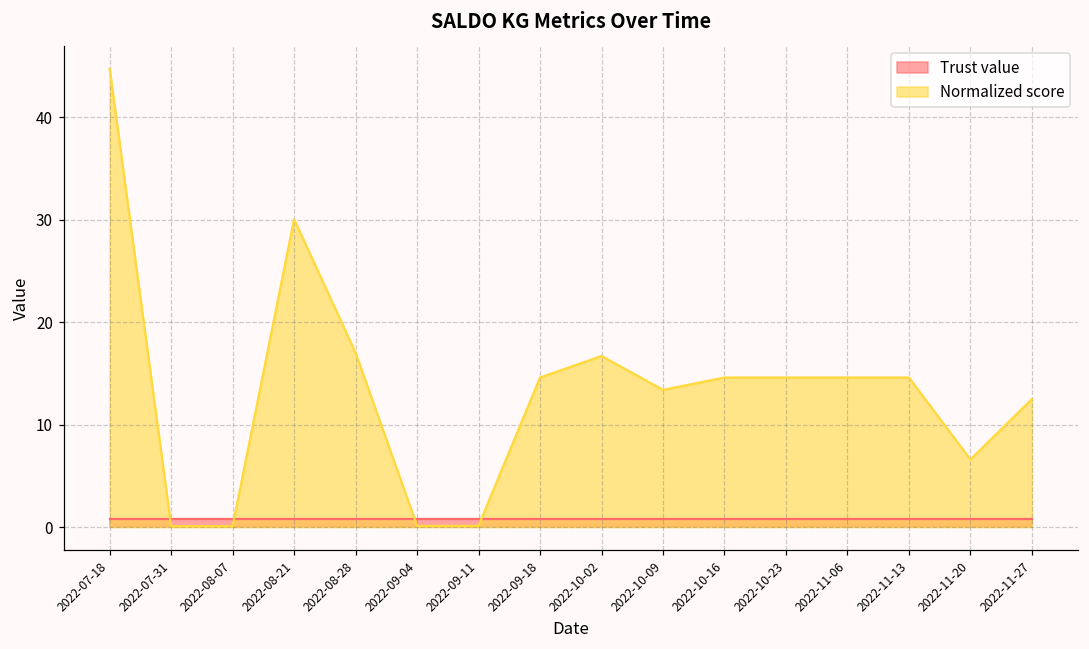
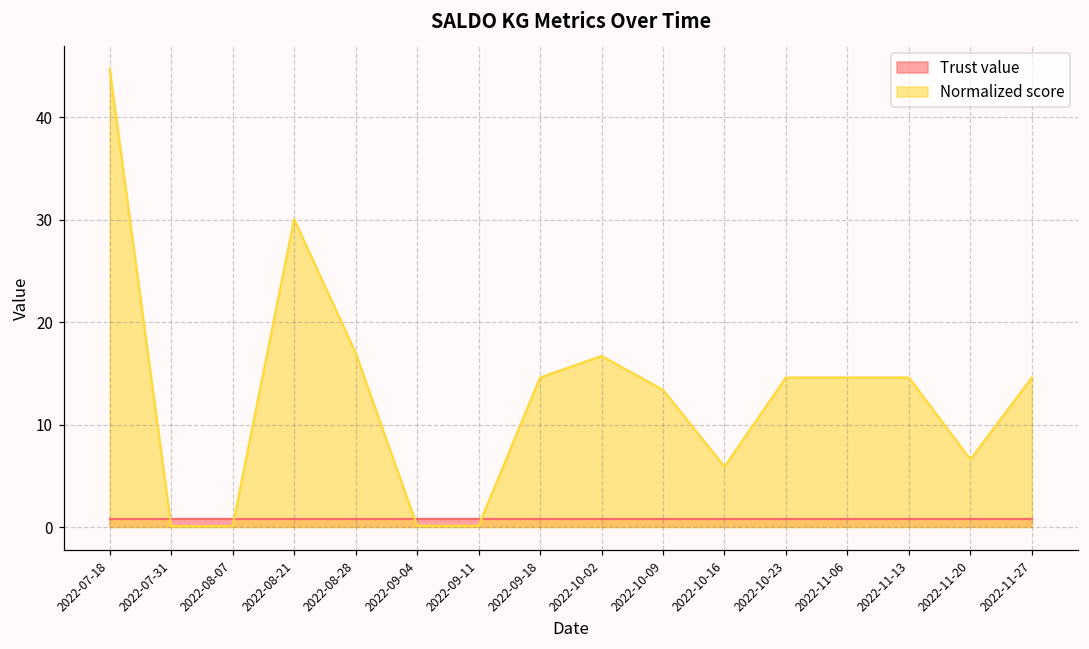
Normalized score, 2022-10-16: 15 -> 6
Normalized score, 2022-11-27: 13 -> 15
